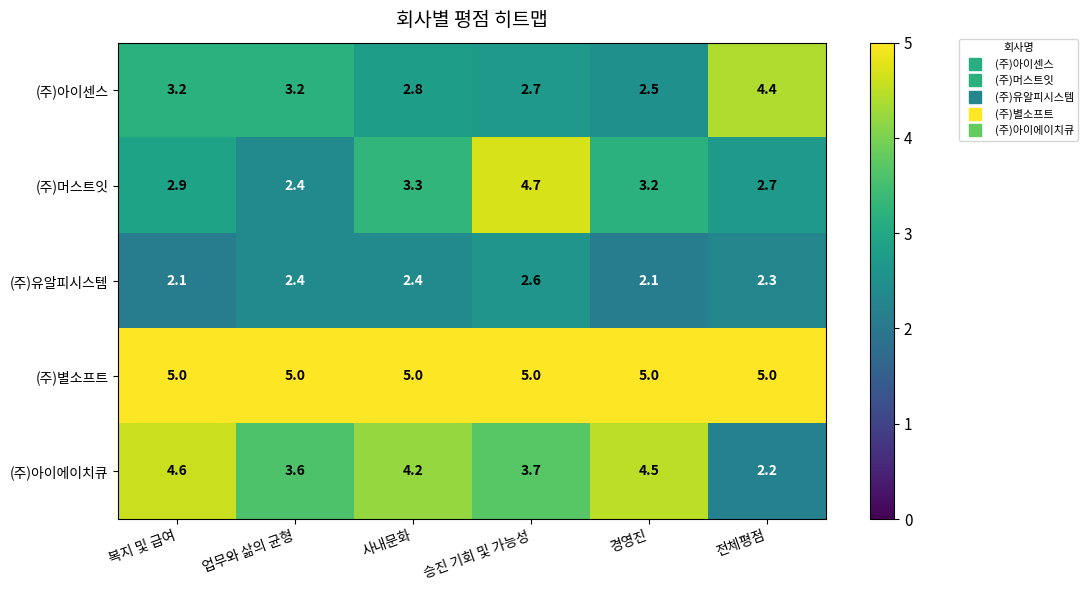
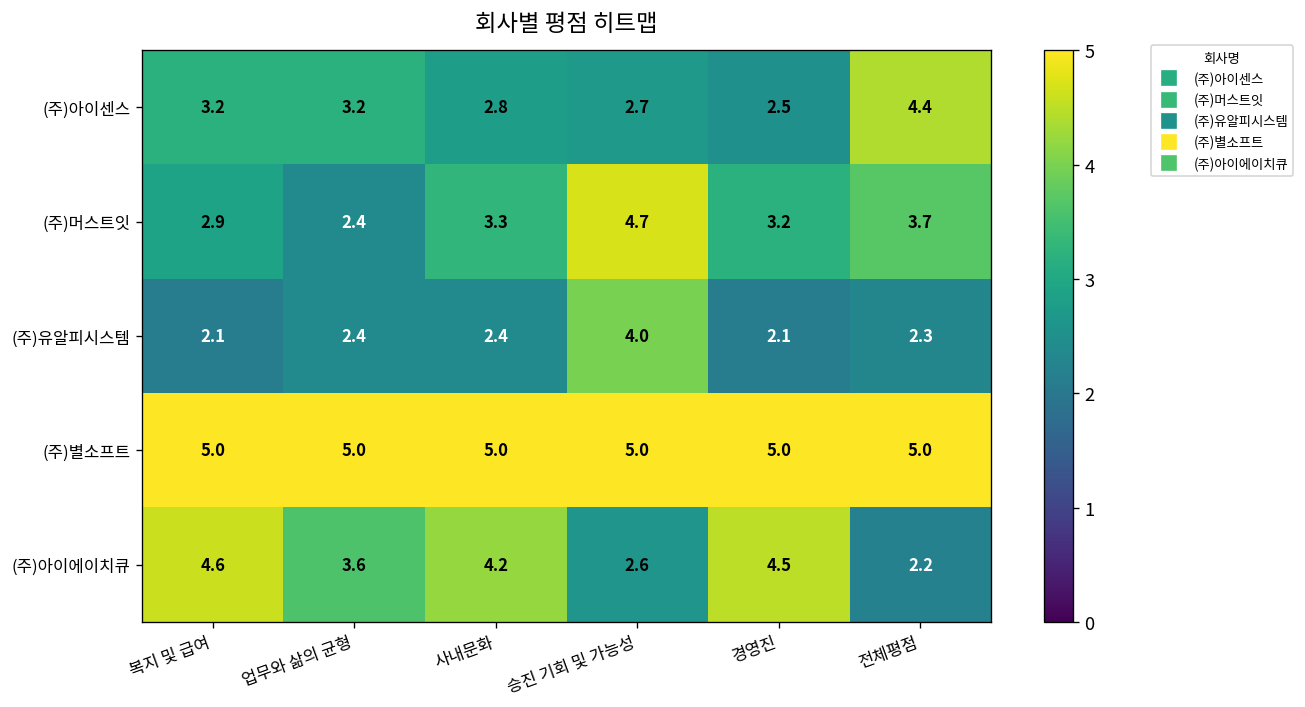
(주)머스트잇, 전체평점: 2.7 -> 3.7
(주)유알피시스템, 승진 기회 및 가능성: 2.6 -> 4.0
(주)아이에이치큐, 승진 기회 및 가능성: 3.7 -> 2.6
